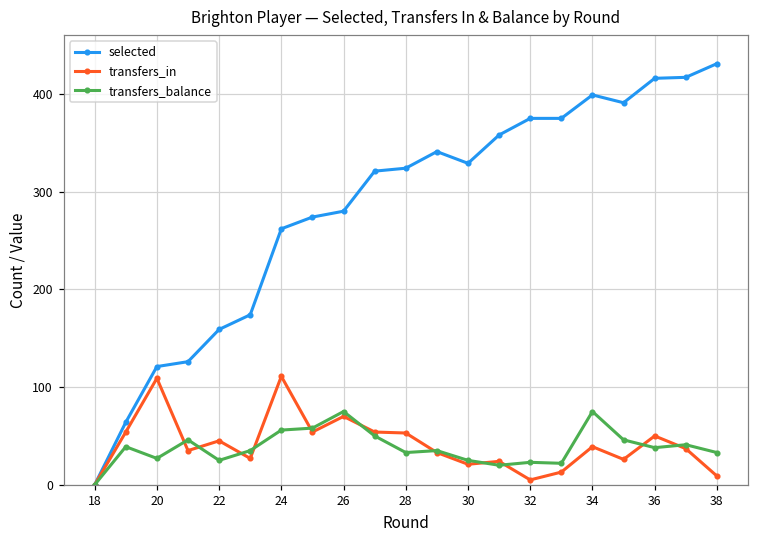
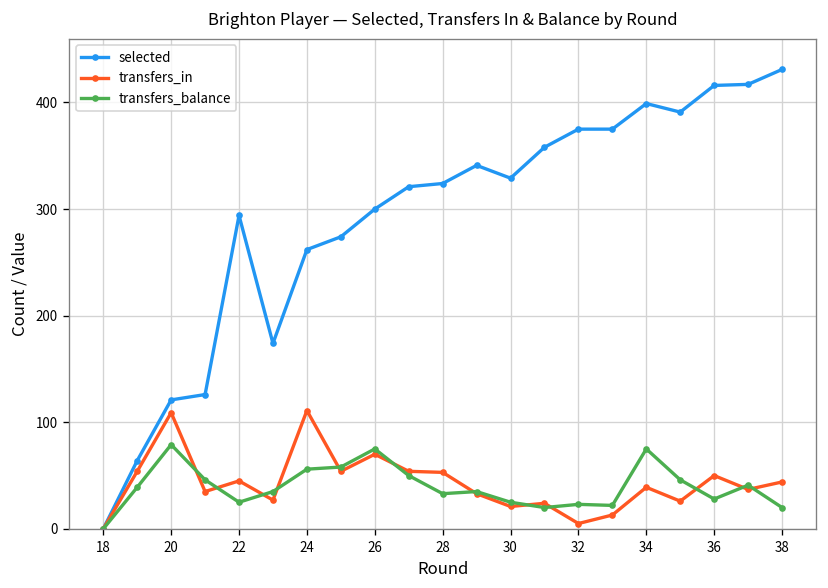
transfers_balance, 20: 30 -> 80
selected, 22: 160 -> 290
selected, 26: 280 -> 300
transfers_balance, 36: 40 -> 30
transfers_in, 38: 10 -> 40
transfers_balance, 38: 30 -> 20
